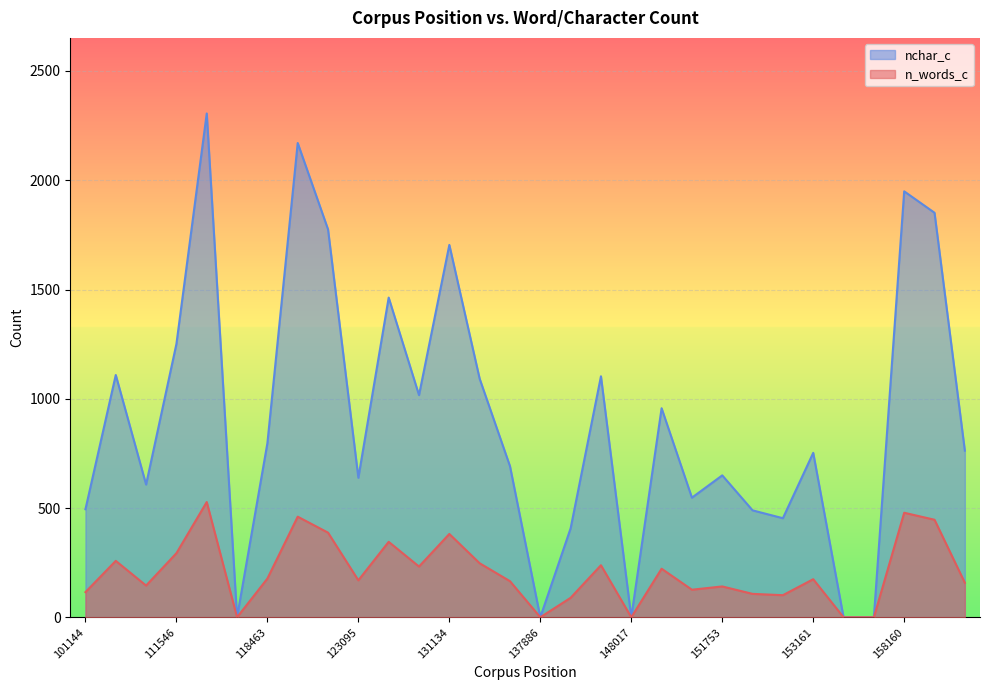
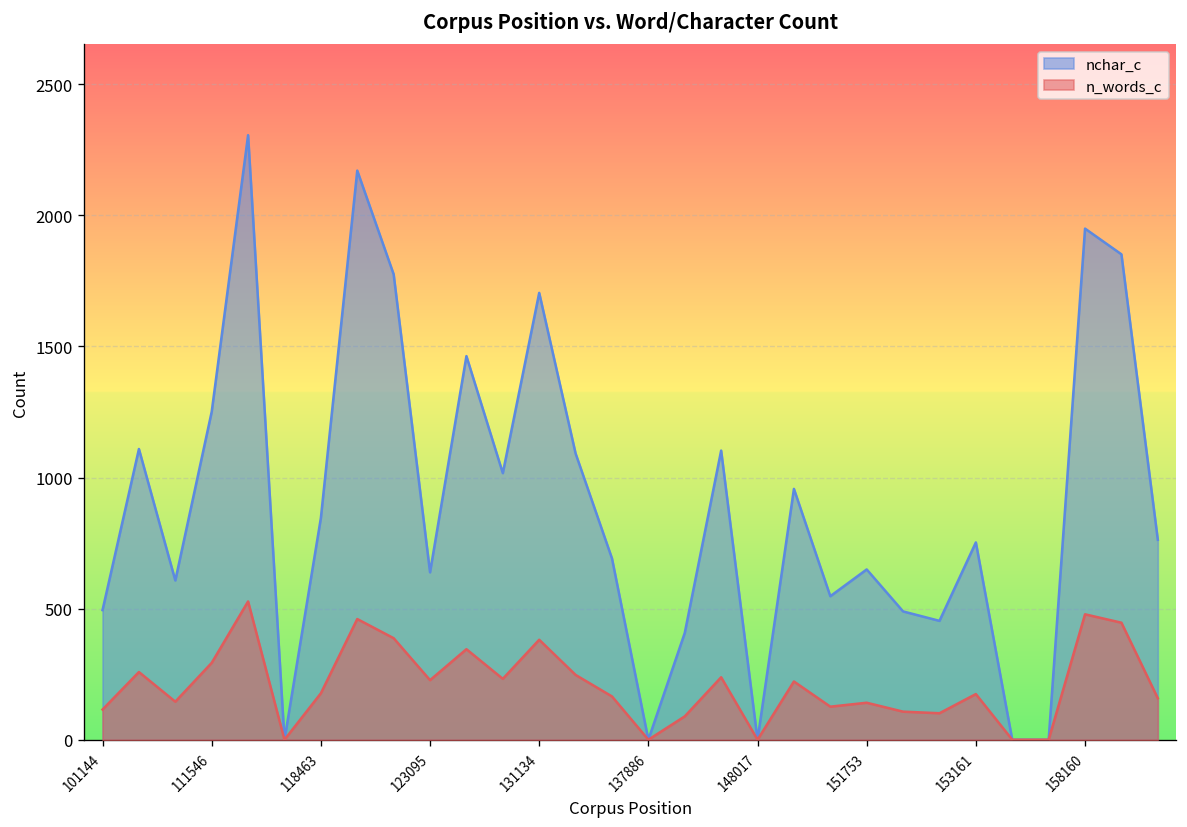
nchar_c, 118463: 800 -> 850
n_words_c, 123095: 170 -> 230
